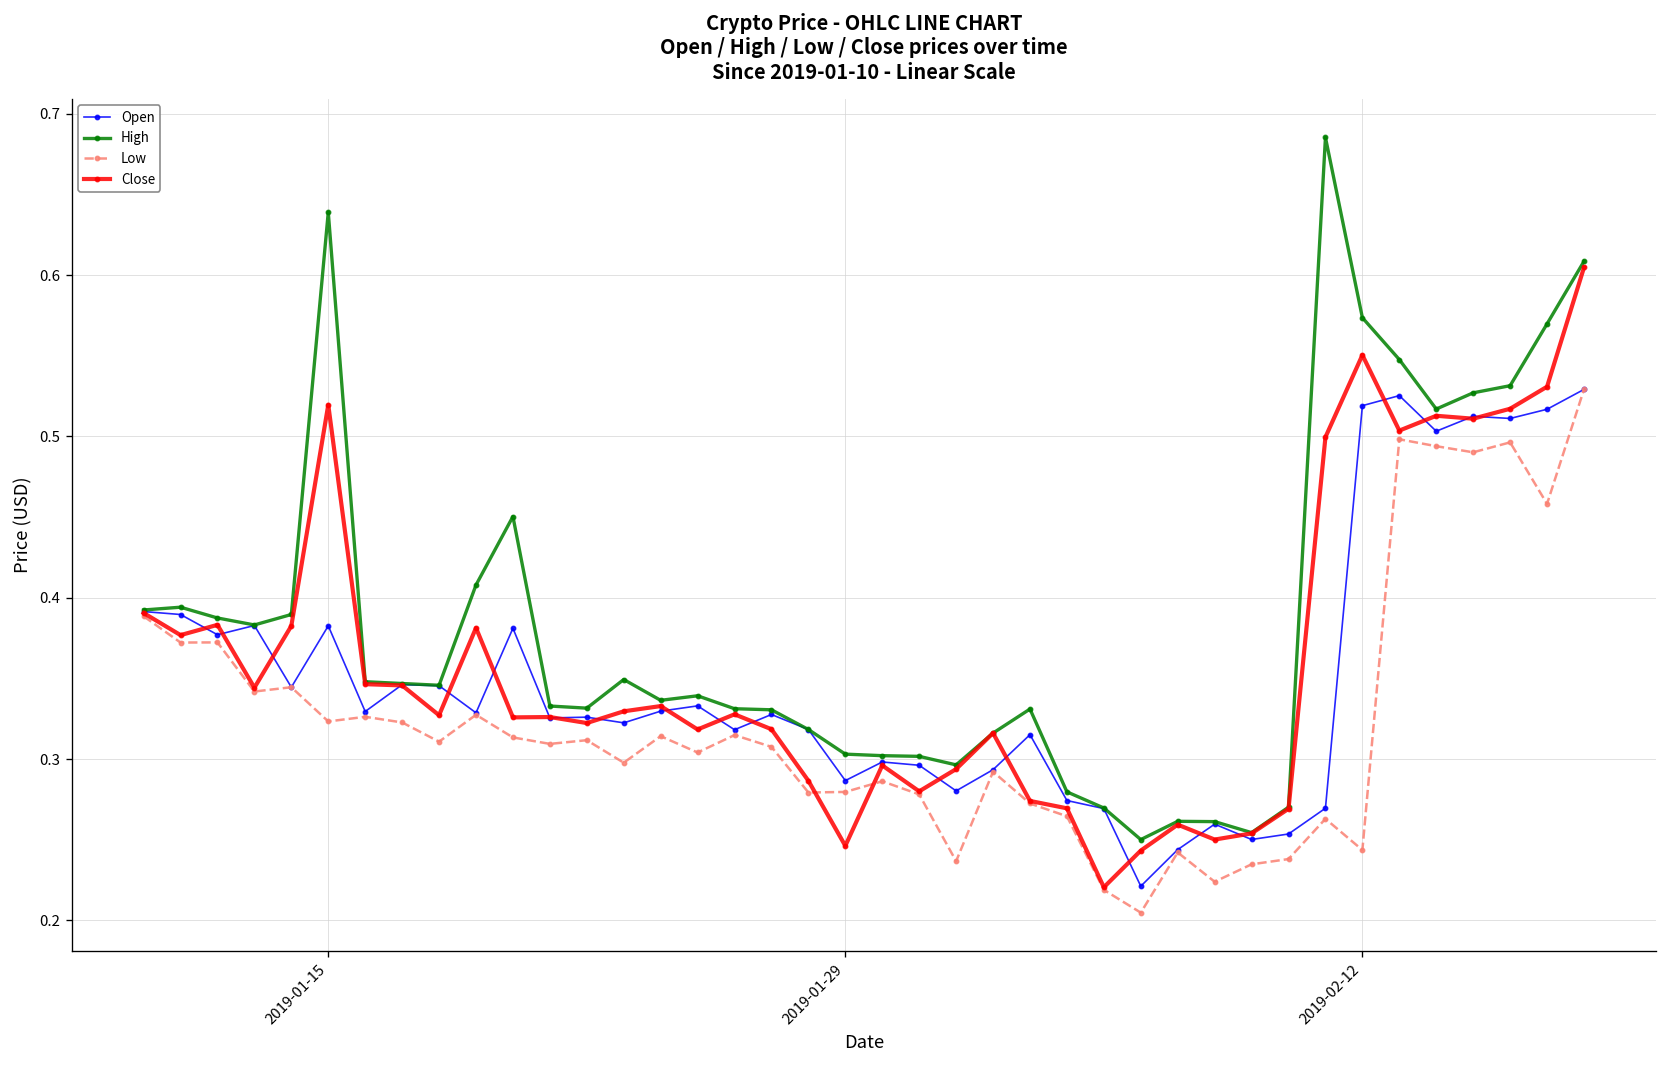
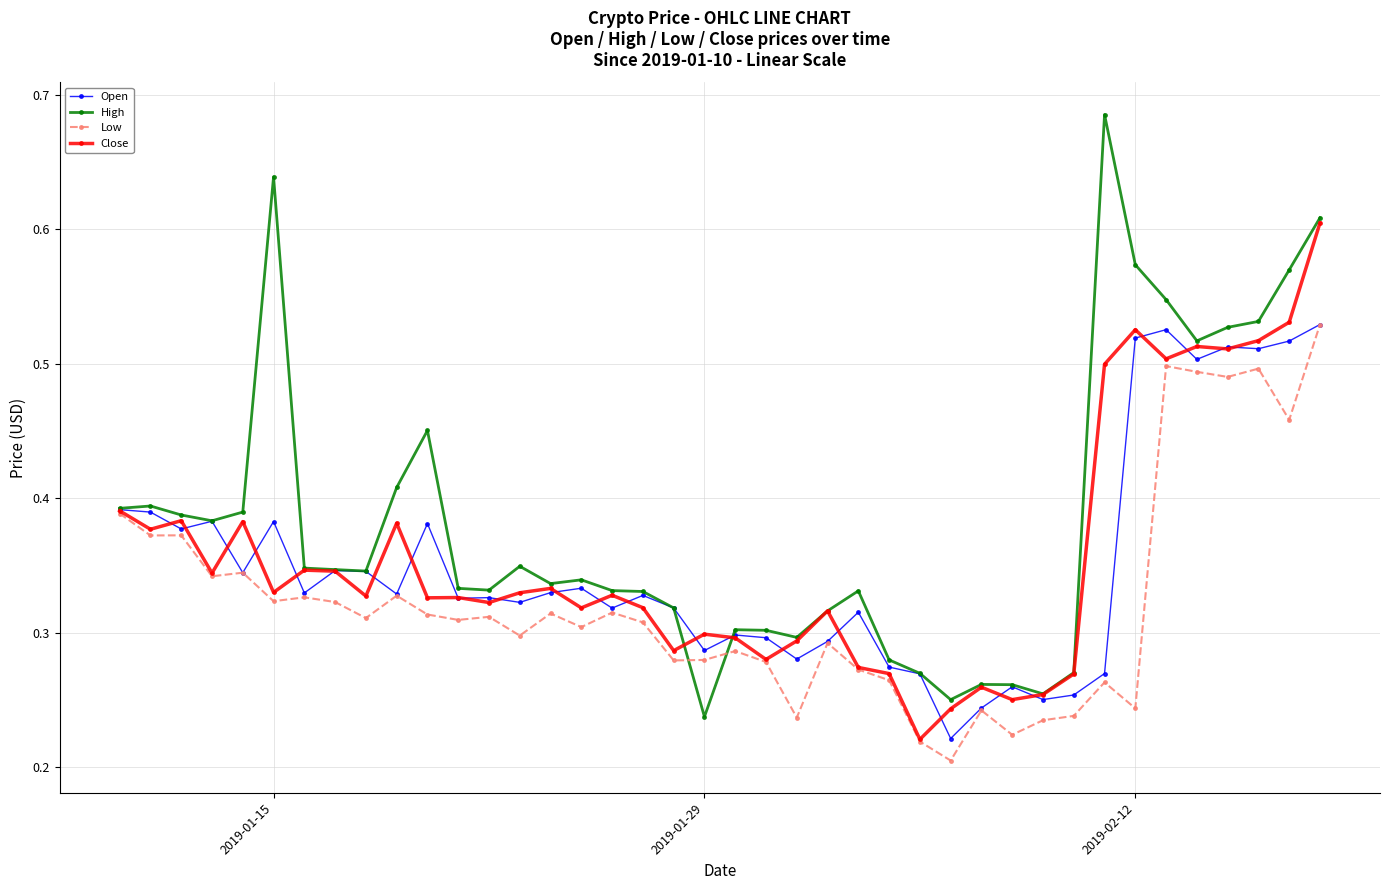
Close, 2019-01-15: 0.520 -> 0.330
High, 2019-01-29: 0.303 -> 0.237
Close, 2019-01-29: 0.246 -> 0.299
Close, 2019-02-12: 0.550 -> 0.525
